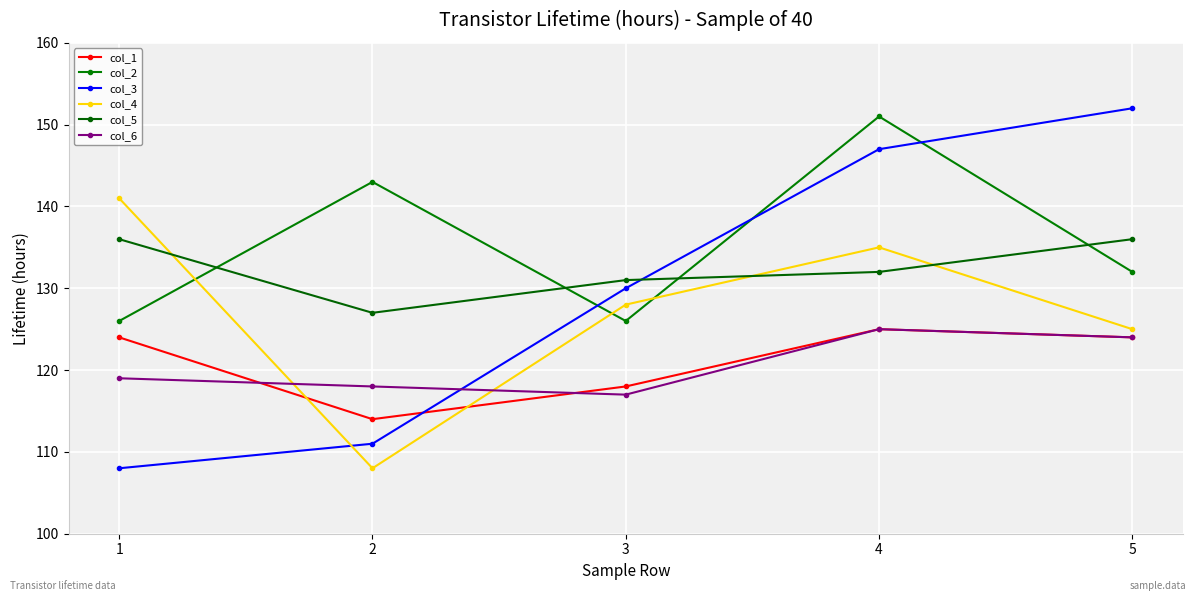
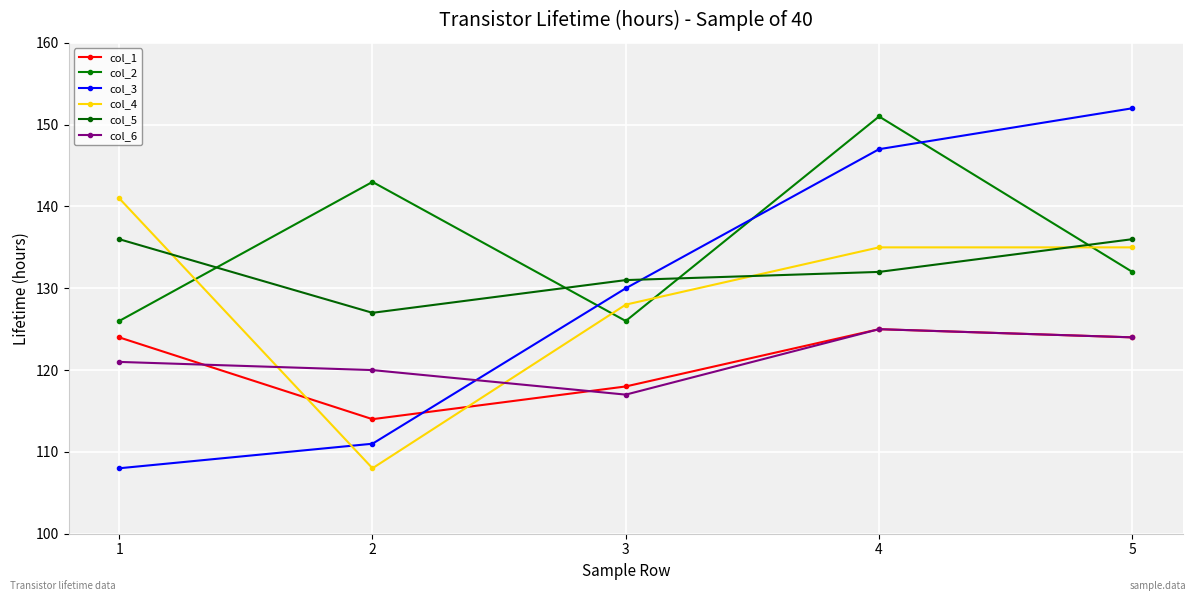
col_6, 1: 119 -> 121
col_6, 2: 118 -> 120
col_4, 5: 125 -> 135
